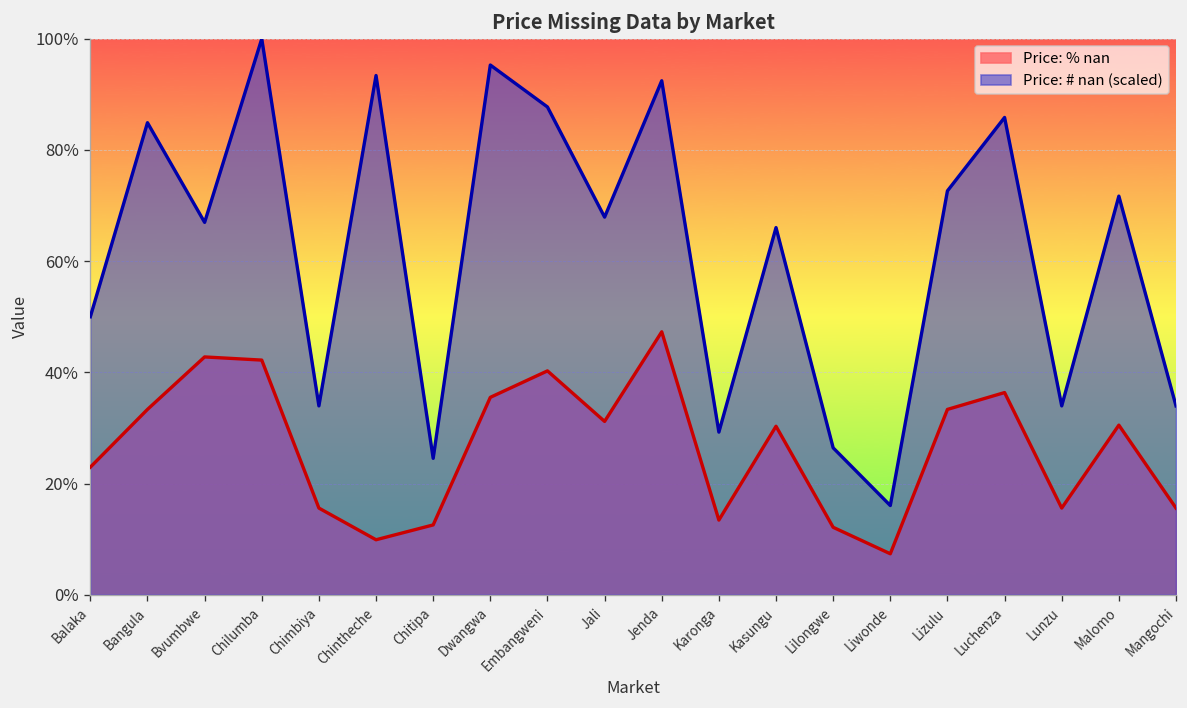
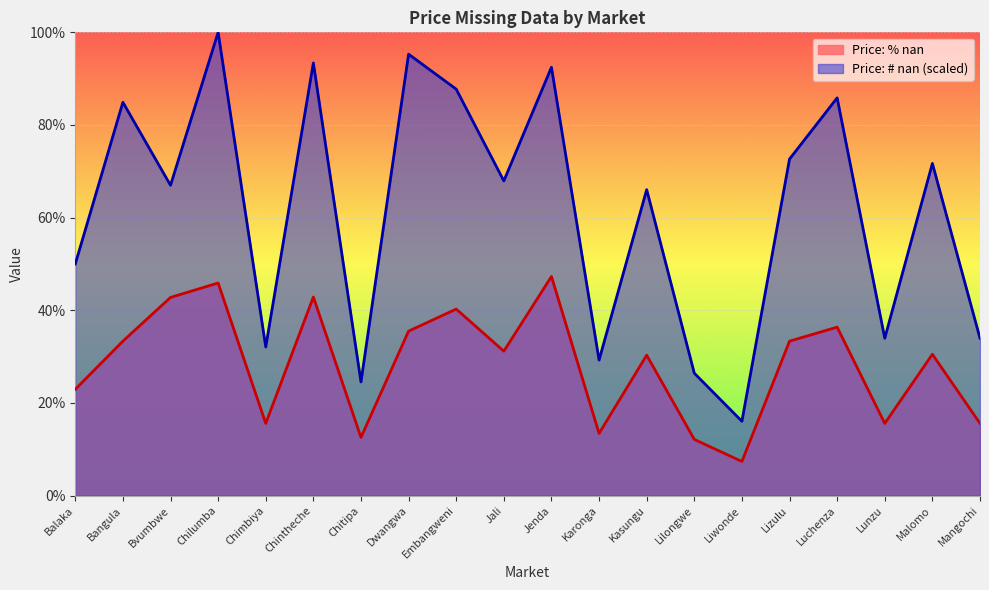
Price: % nan, Chilumba: 42% -> 46%
Price: # nan (scaled), Chimbiya: 34% -> 32%
Price: % nan, Chintheche: 10% -> 43%
